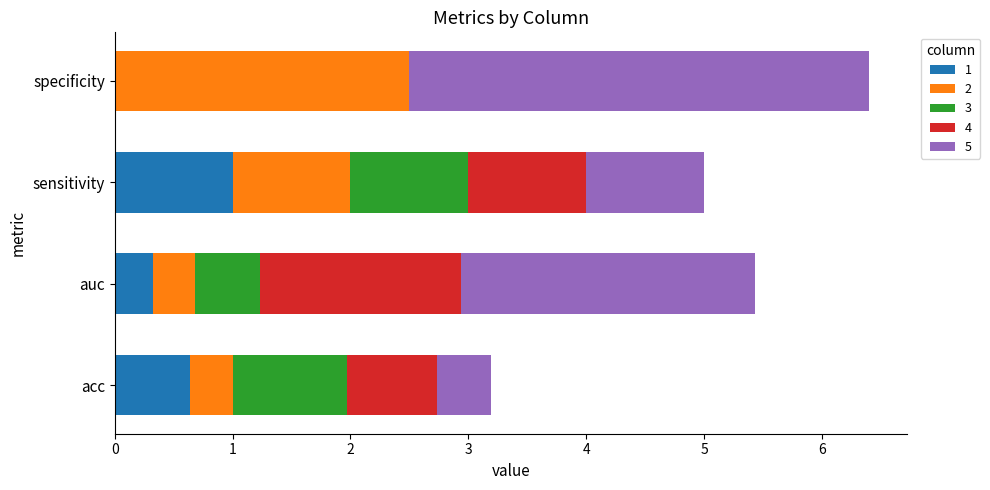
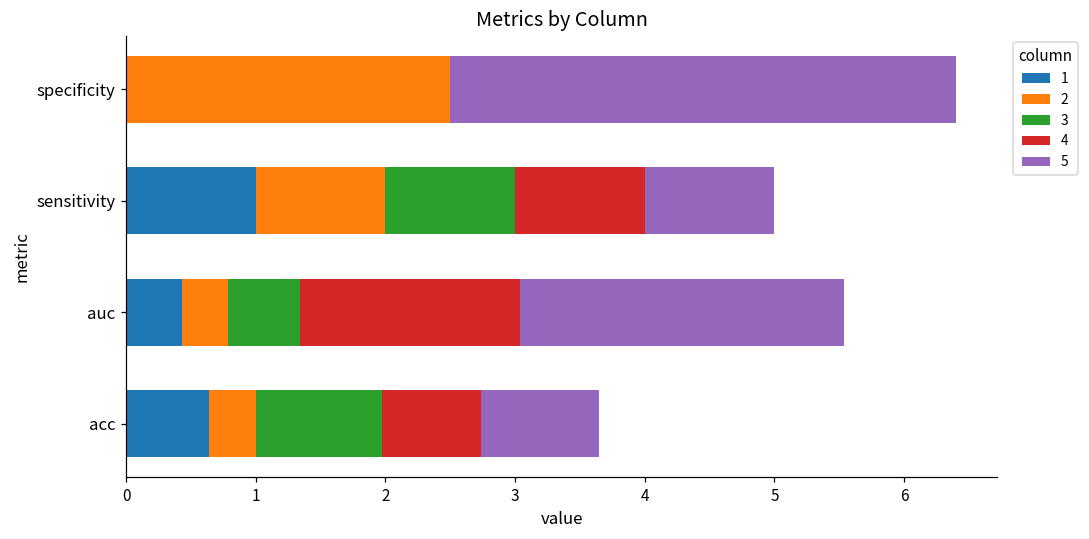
1, auc: 0.32 -> 0.43
5, acc: 0.46 -> 0.91
